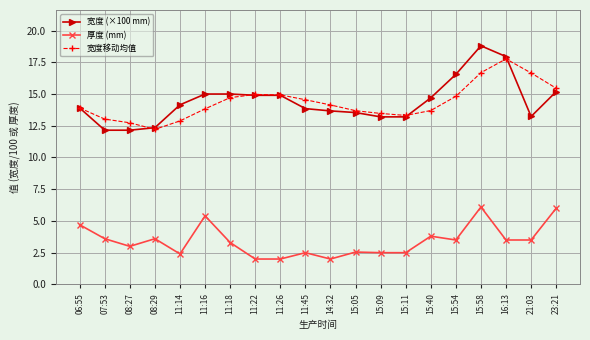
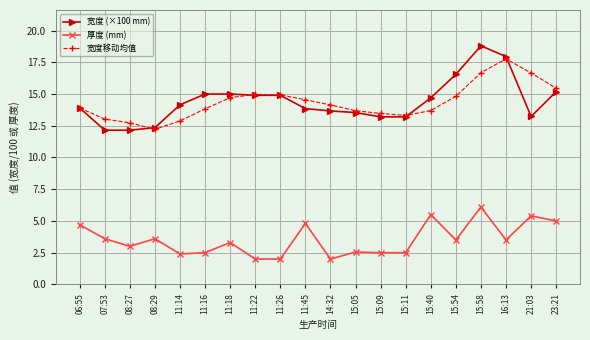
厚度 (mm), 11:16: 5.4 -> 2.5
厚度 (mm), 11:45: 2.5 -> 4.8
厚度 (mm), 15:40: 3.8 -> 5.5
厚度 (mm), 21:03: 3.5 -> 5.4
厚度 (mm), 23:21: 6 -> 5
